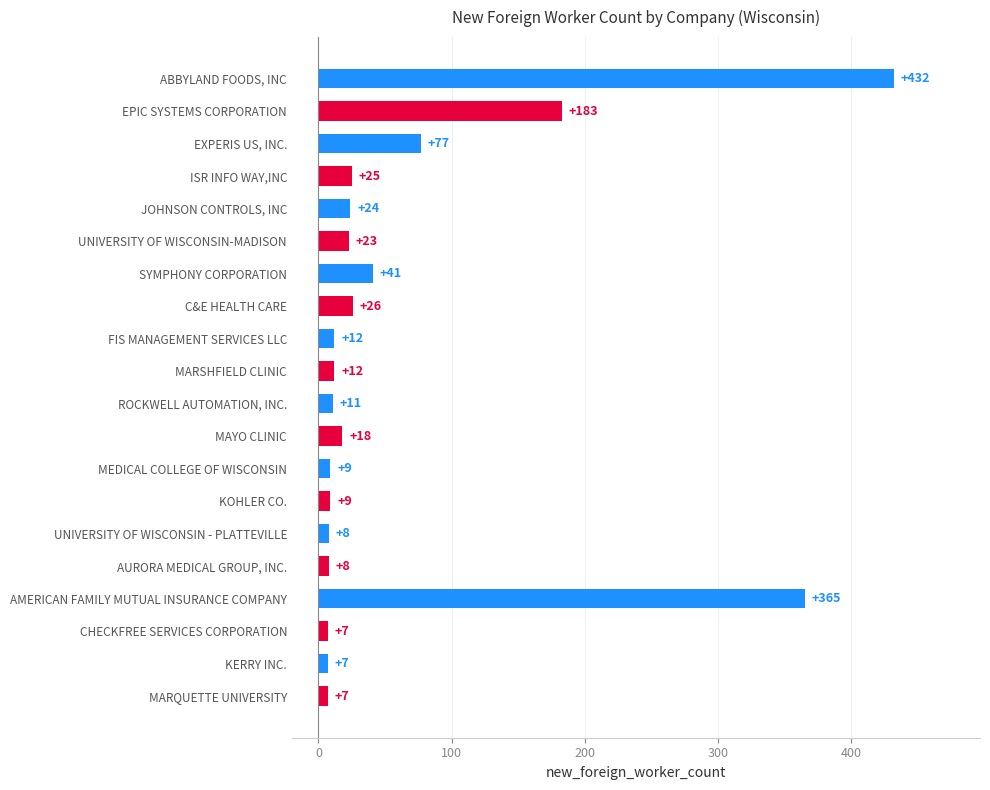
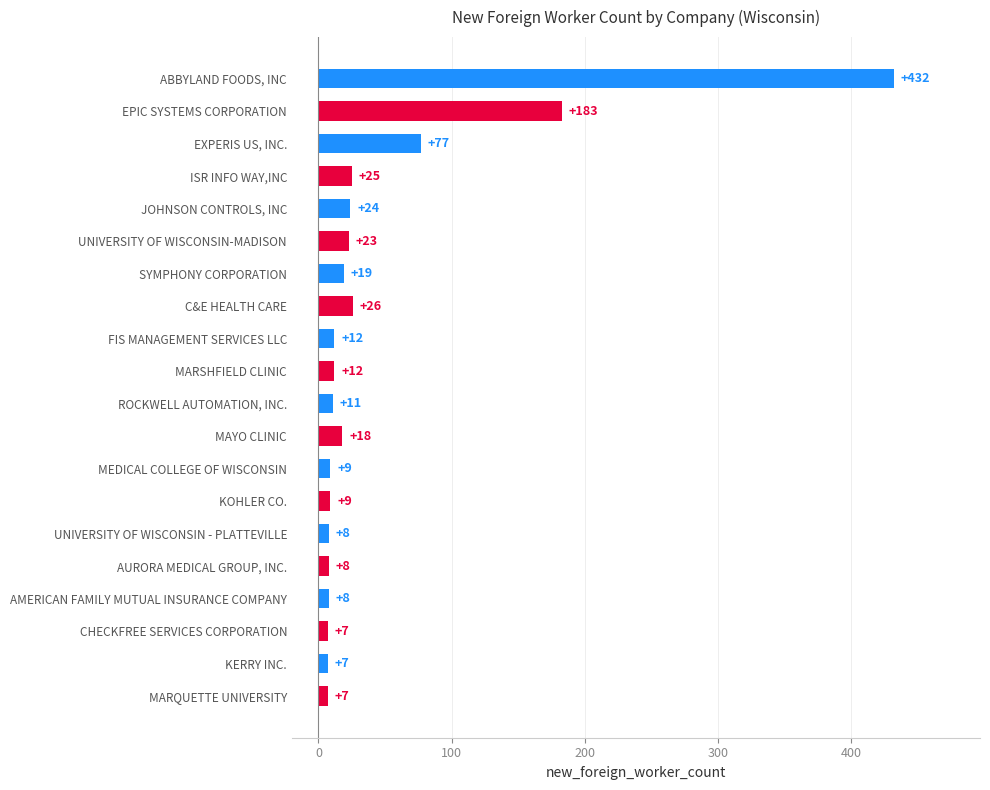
SYMPHONY CORPORATION: +41 -> +19
AMERICAN FAMILY MUTUAL INSURANCE COMPANY: +365 -> +8
